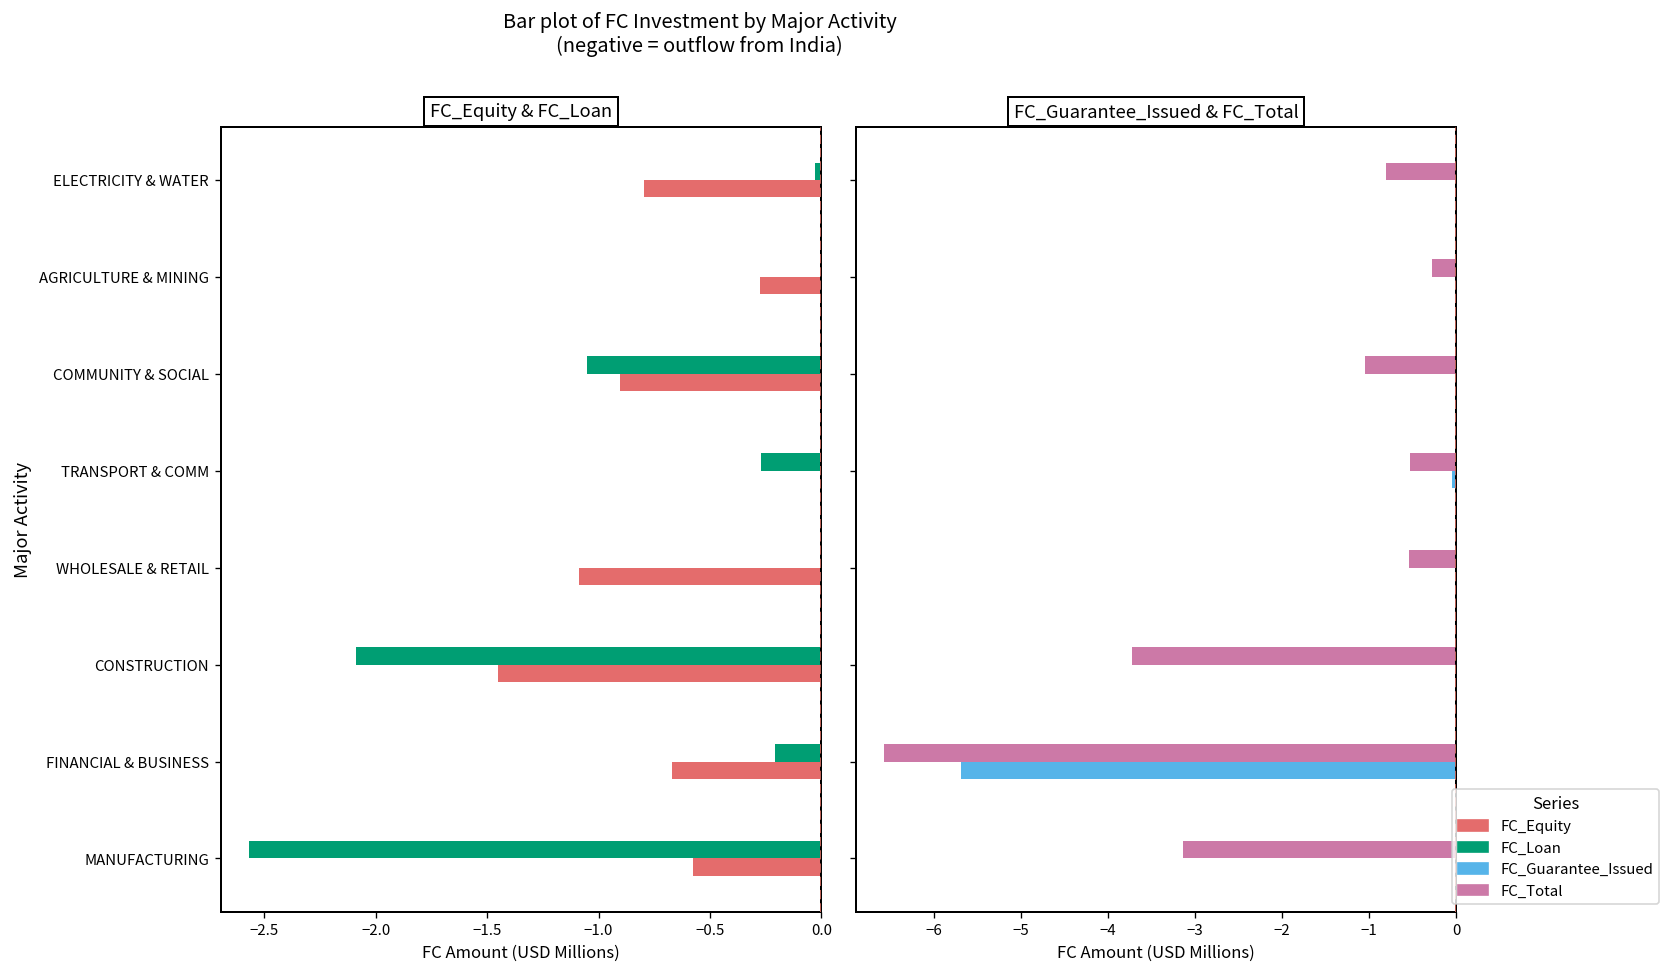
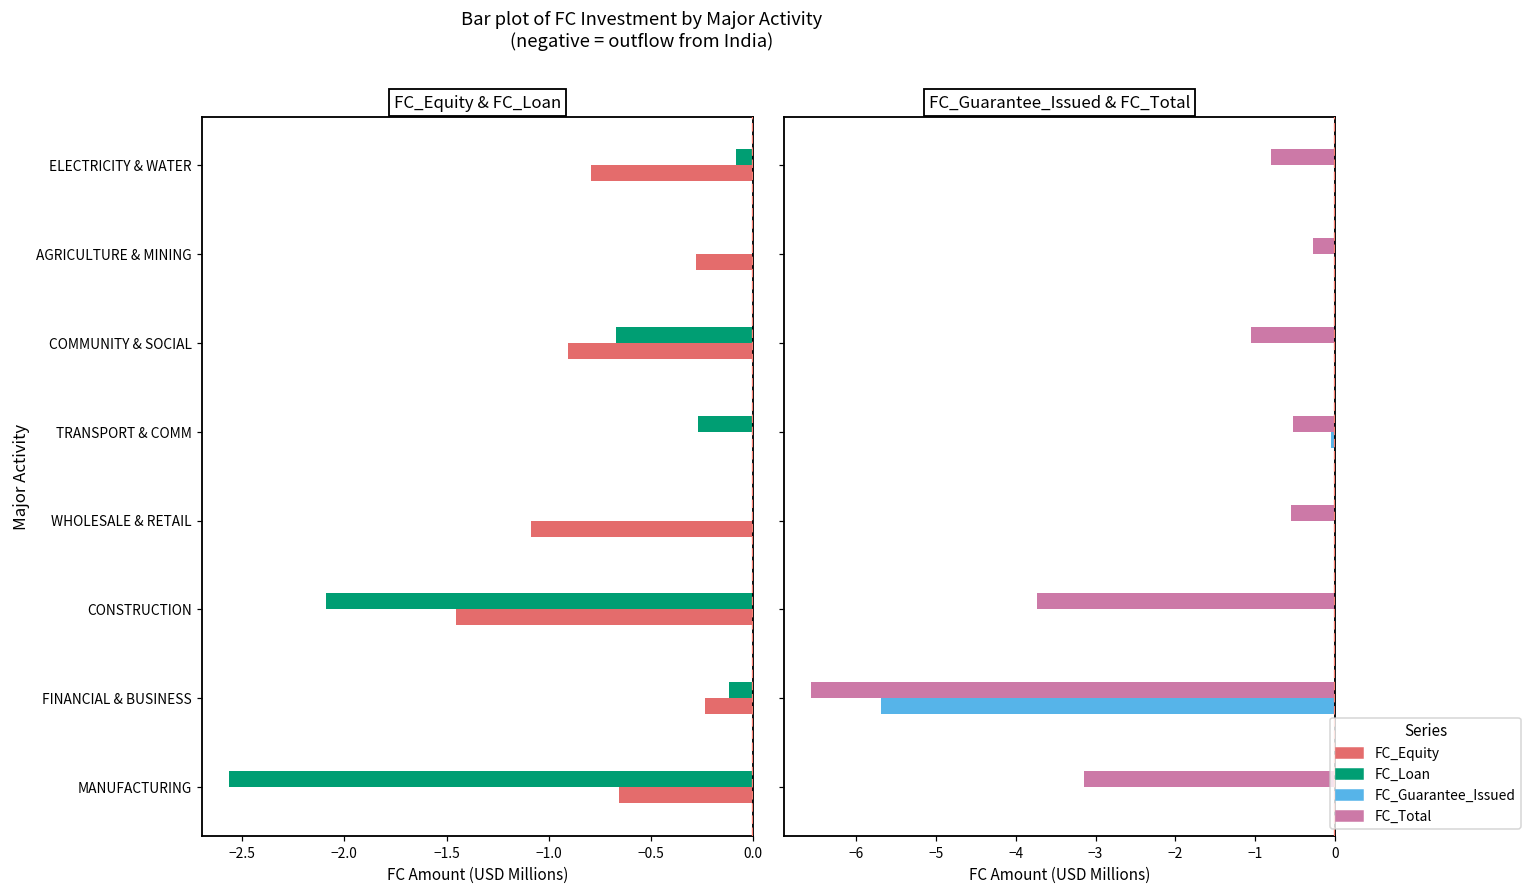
FC_Equity & FC_Loan, FC_Loan, ELECTRICITY & WATER: -0.03 -> -0.08
FC_Equity & FC_Loan, FC_Loan, COMMUNITY & SOCIAL: -1.05 -> -0.67
FC_Equity & FC_Loan, FC_Loan, FINANCIAL & BUSINESS: -0.21 -> -0.12
FC_Equity & FC_Loan, FC_Equity, FINANCIAL & BUSINESS: -0.67 -> -0.23
FC_Equity & FC_Loan, FC_Equity, MANUFACTURING: -0.58 -> -0.66
